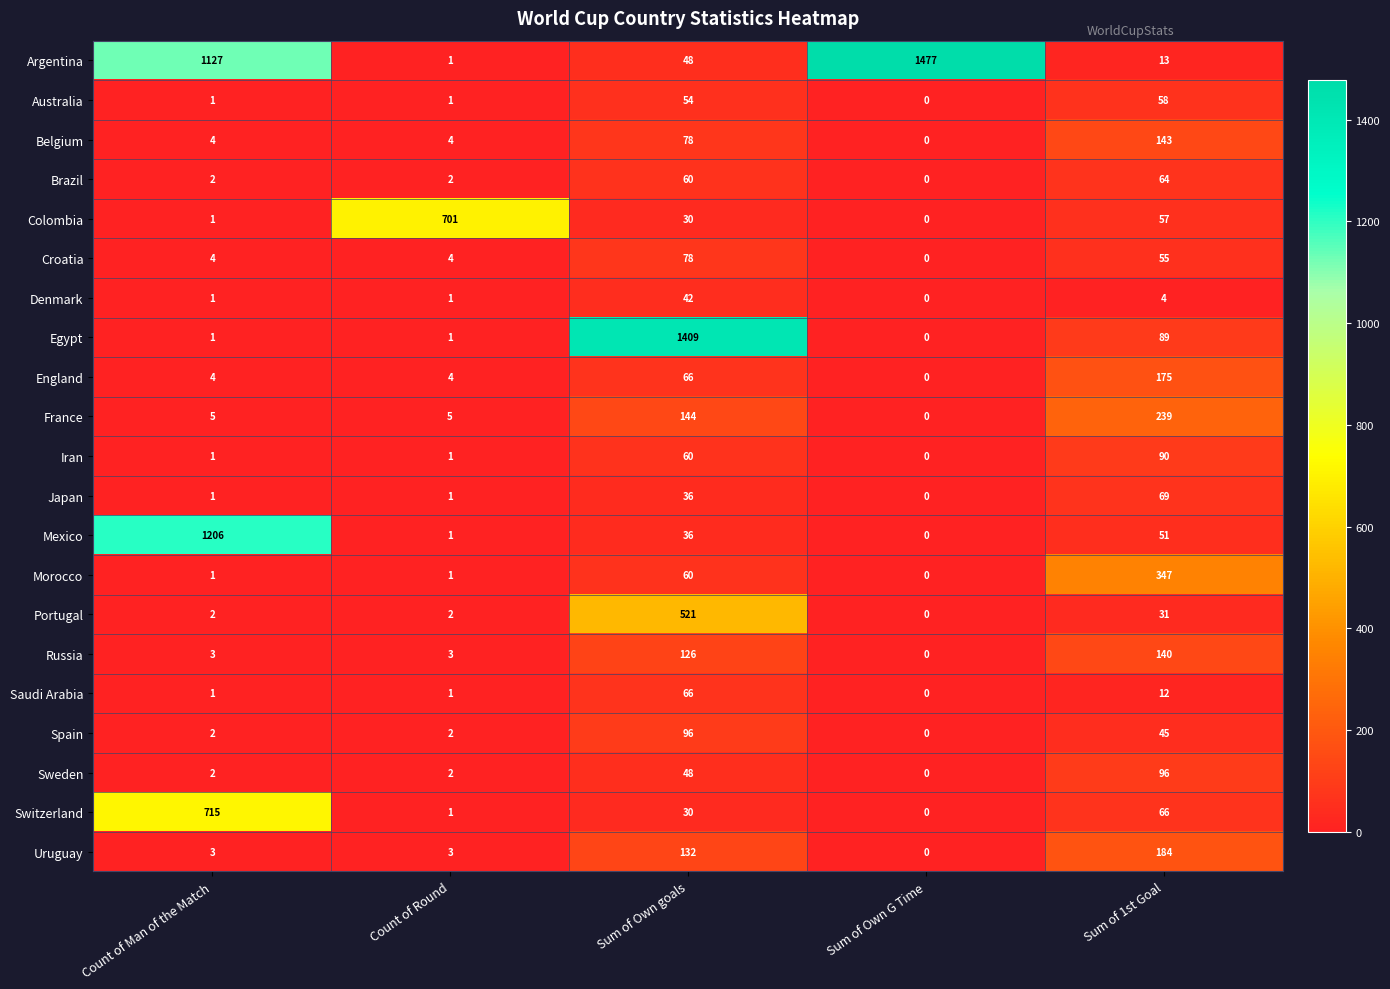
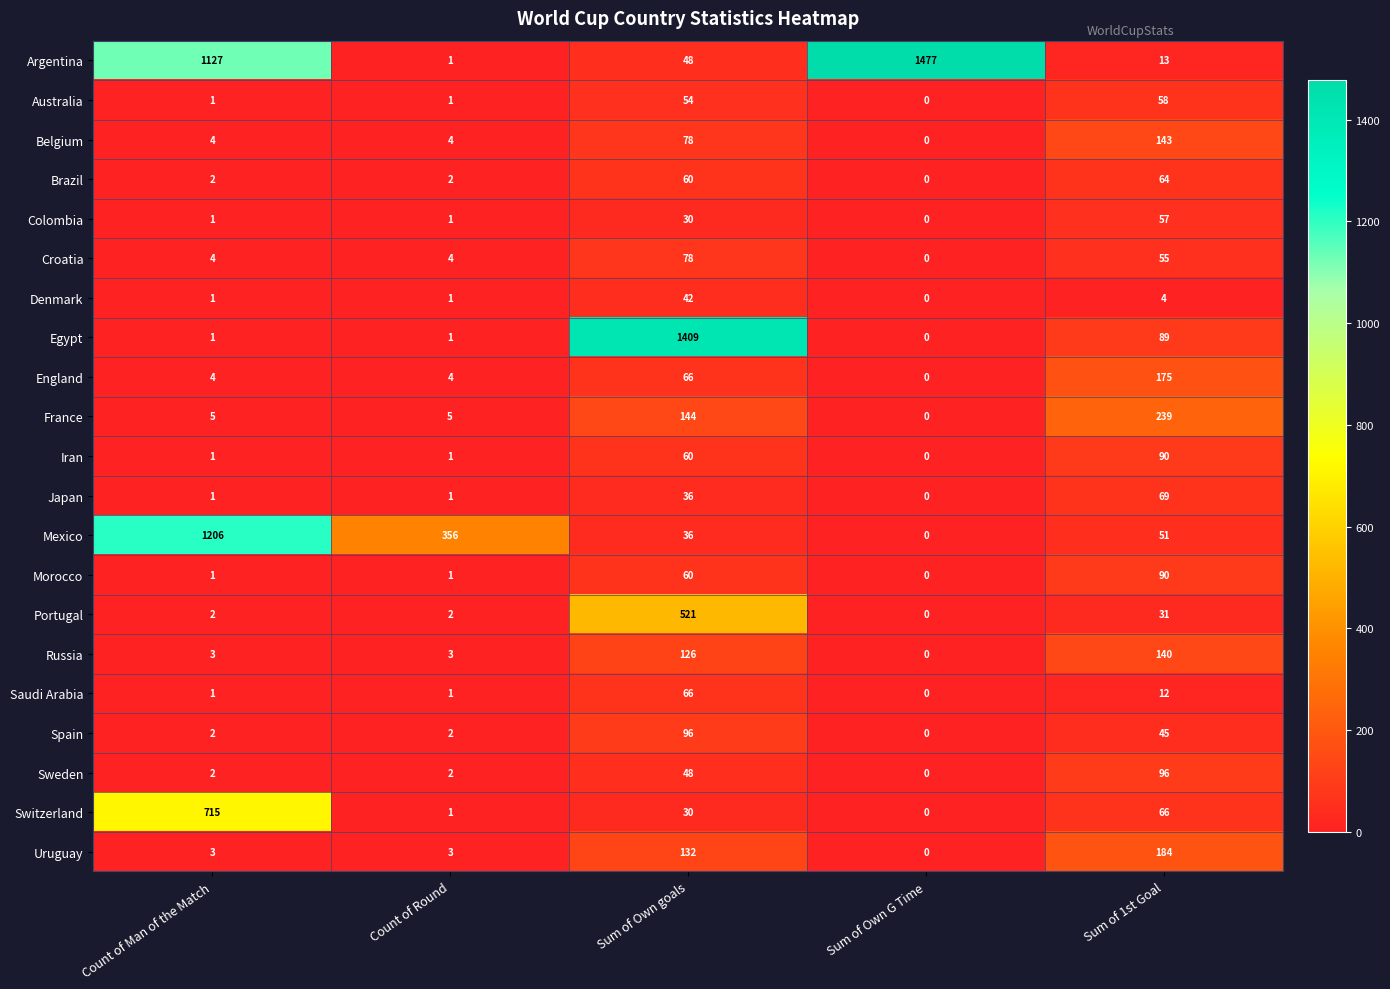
Colombia, Count of Round: 701 -> 1
Mexico, Count of Round: 1 -> 356
Morocco, Sum of 1st Goal: 347 -> 90
